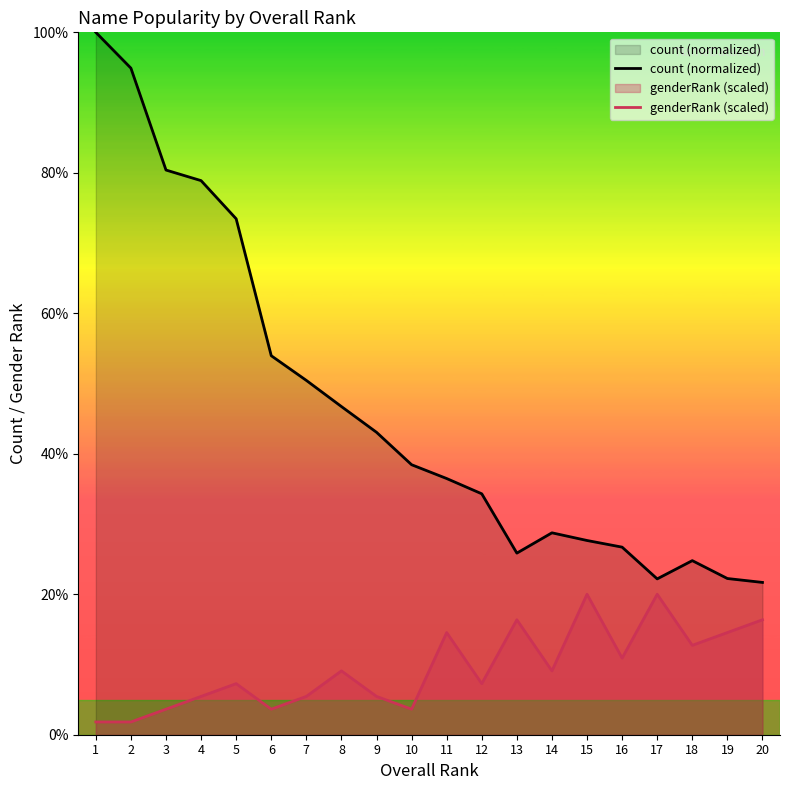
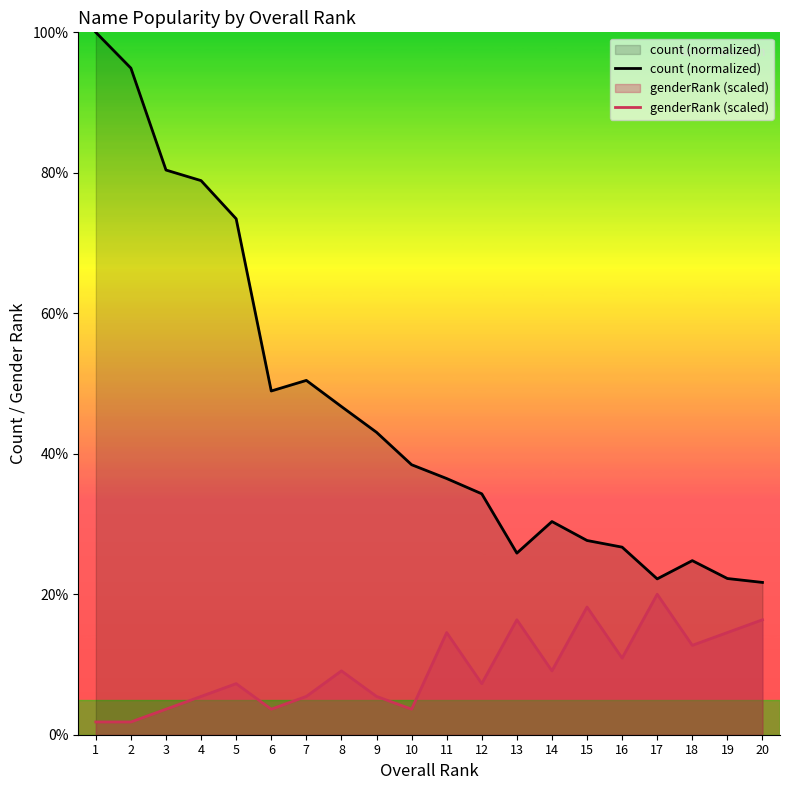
count (normalized), 6: 54% -> 49%
count (normalized), 14: 29% -> 30%
genderRank (scaled), 15: 20% -> 18%
